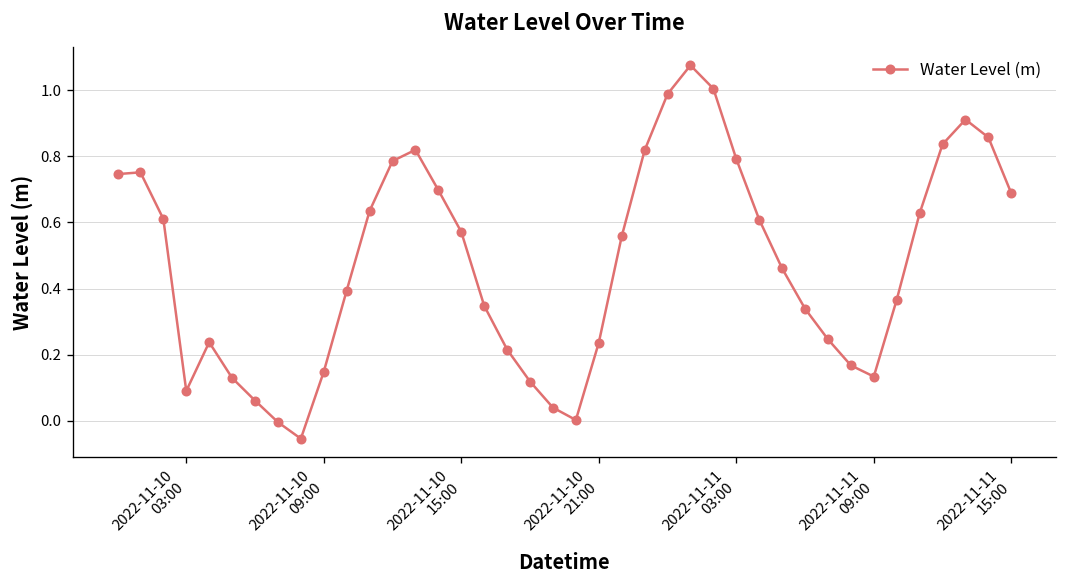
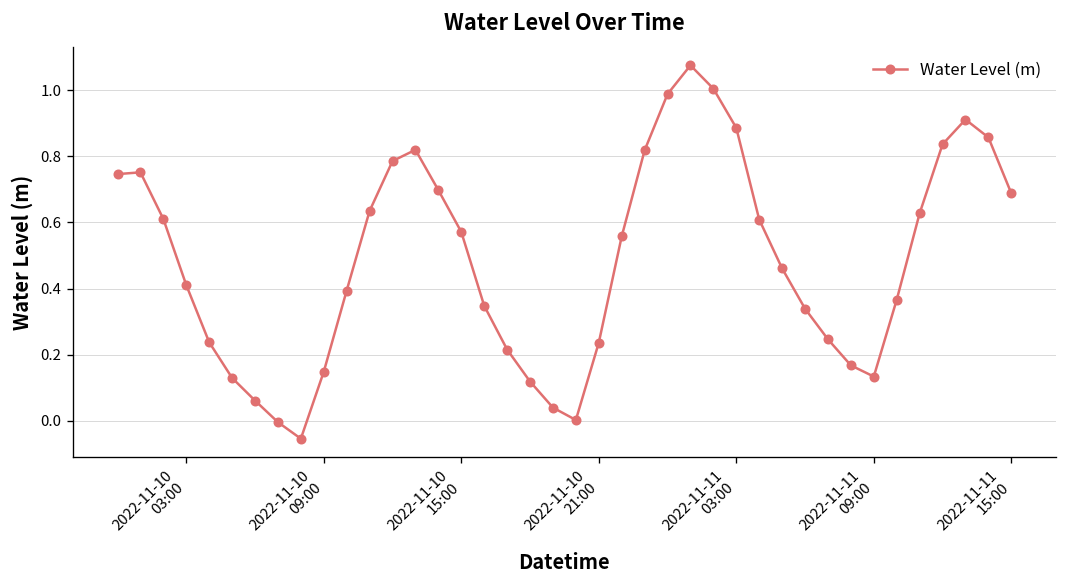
2022-11-10 03:00: 0.09 -> 0.41
2022-11-11 03:00: 0.79 -> 0.89
